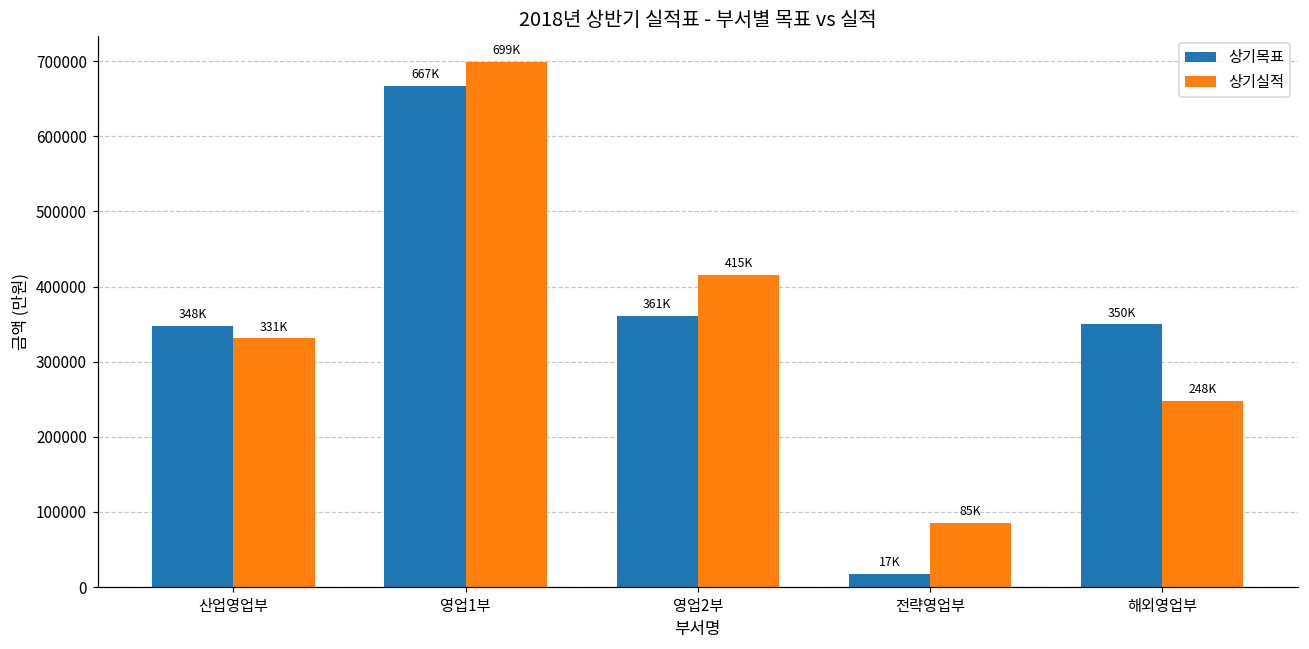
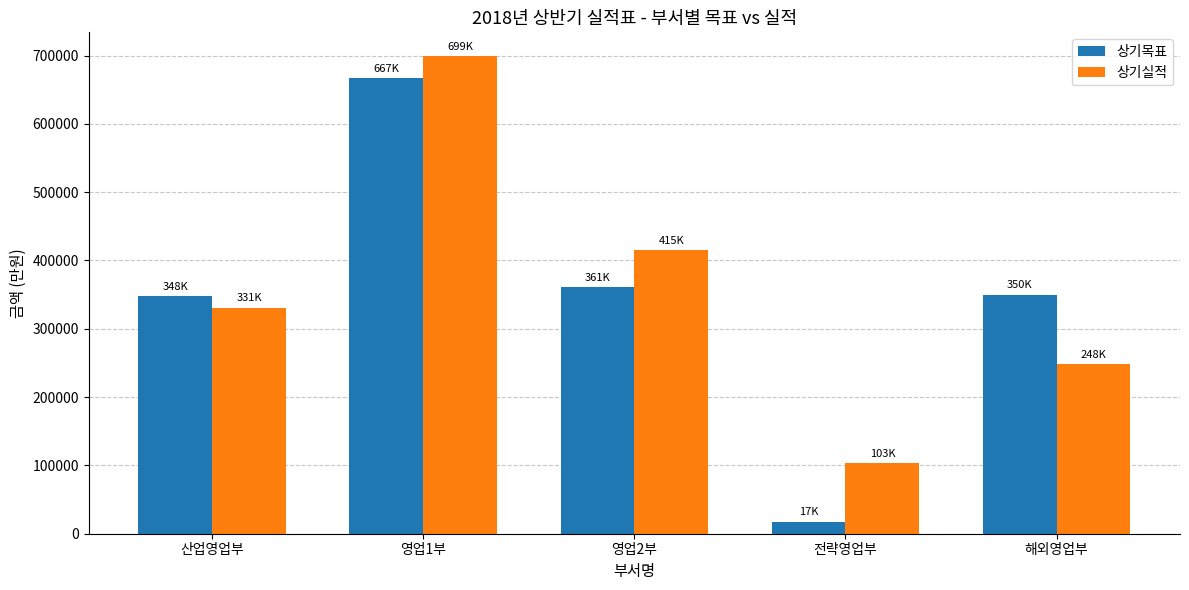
상기실적, 전략영업부: 85K -> 103K
